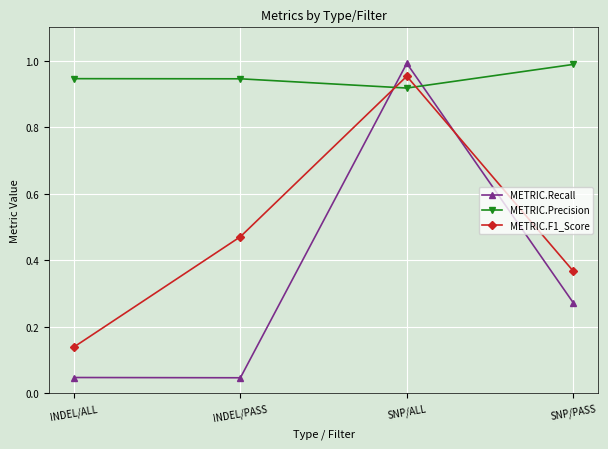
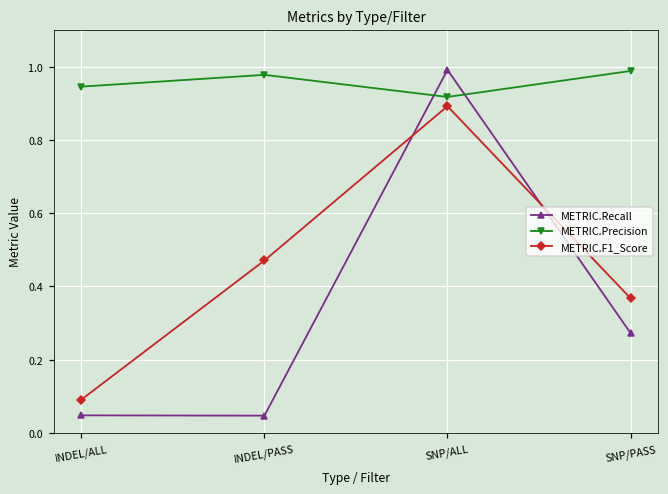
METRIC.F1_Score, INDEL/ALL: 0.14 -> 0.09
METRIC.Precision, INDEL/PASS: 0.95 -> 0.98
METRIC.F1_Score, SNP/ALL: 0.95 -> 0.89
